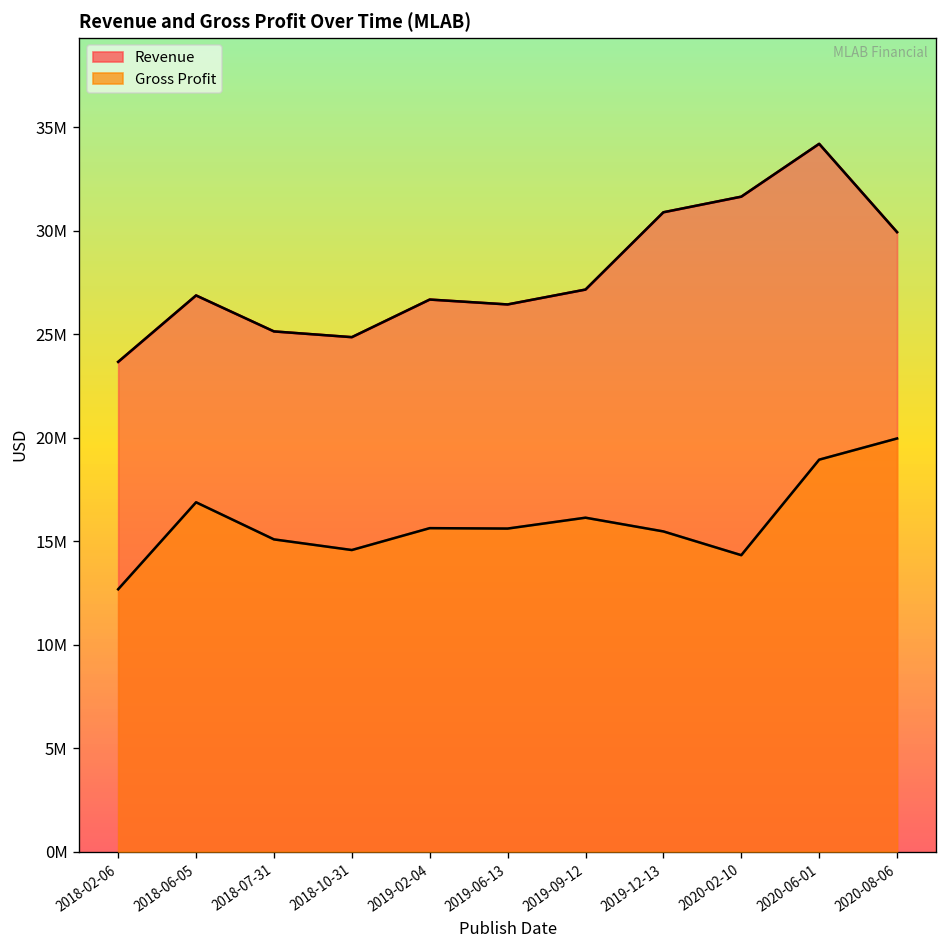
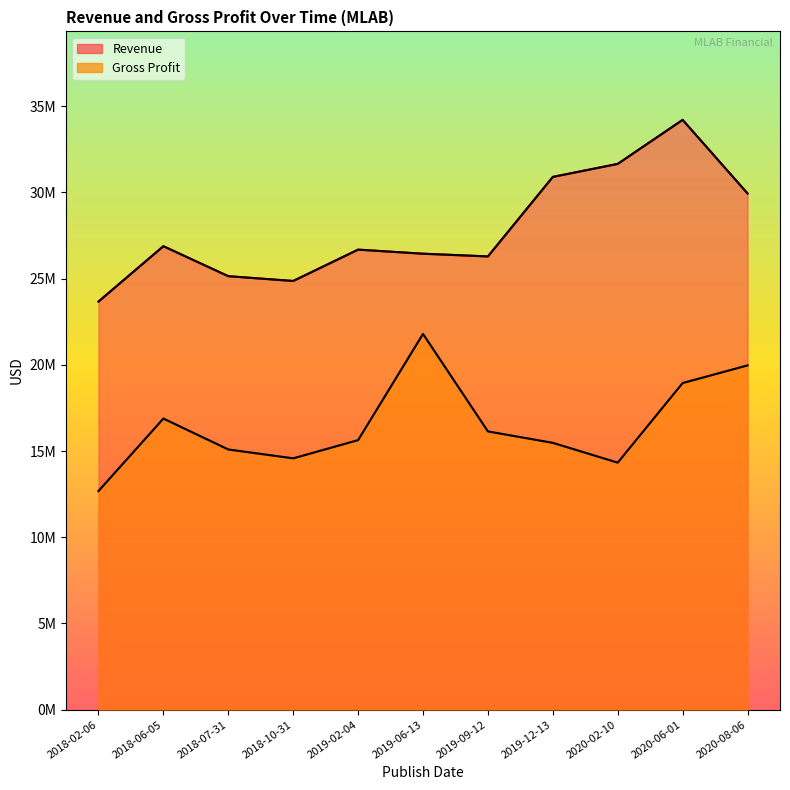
Gross Profit, 2019-06-13: 15600000 -> 21800000
Revenue, 2019-09-12: 27200000 -> 26300000
